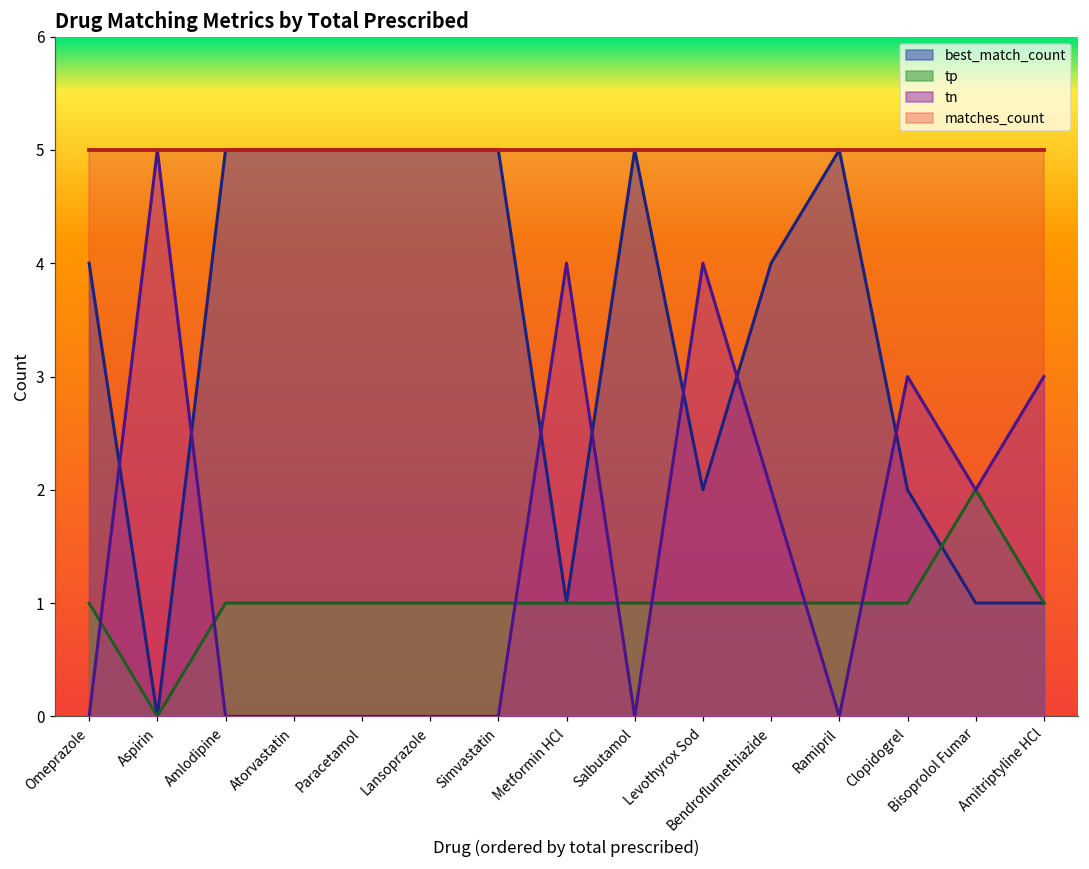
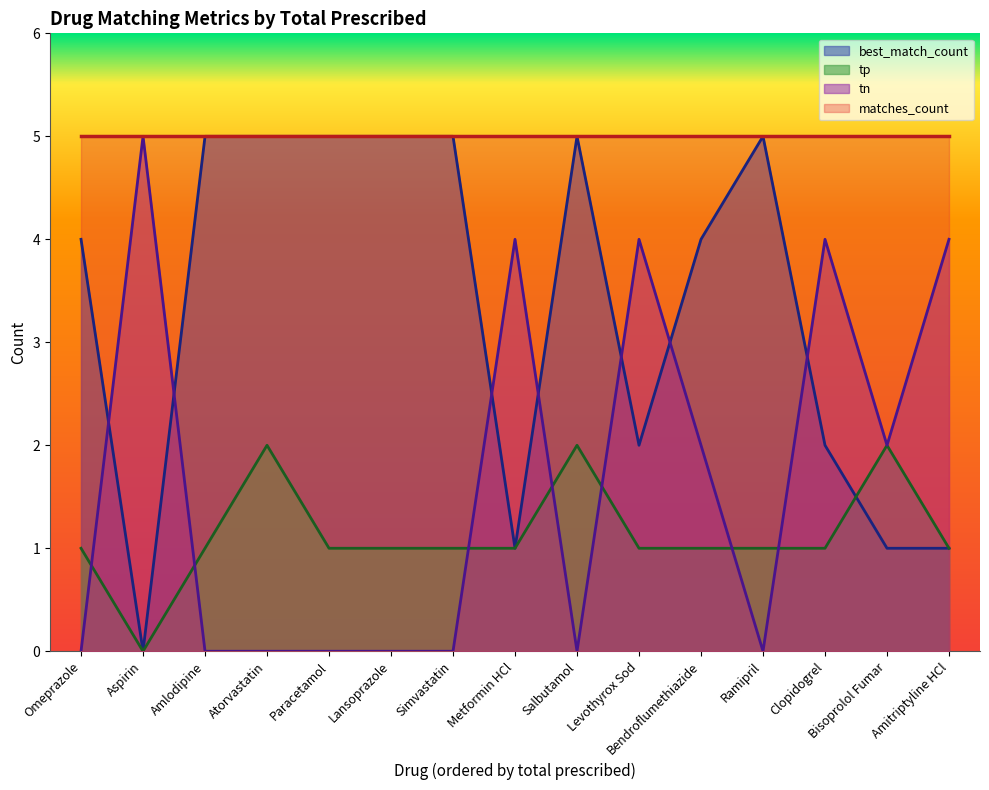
tp, Atorvastatin: 1 -> 2
tp, Salbutamol: 1 -> 2
tn, Clopidogrel: 3 -> 4
tn, Amitriptyline HCl: 3 -> 4
